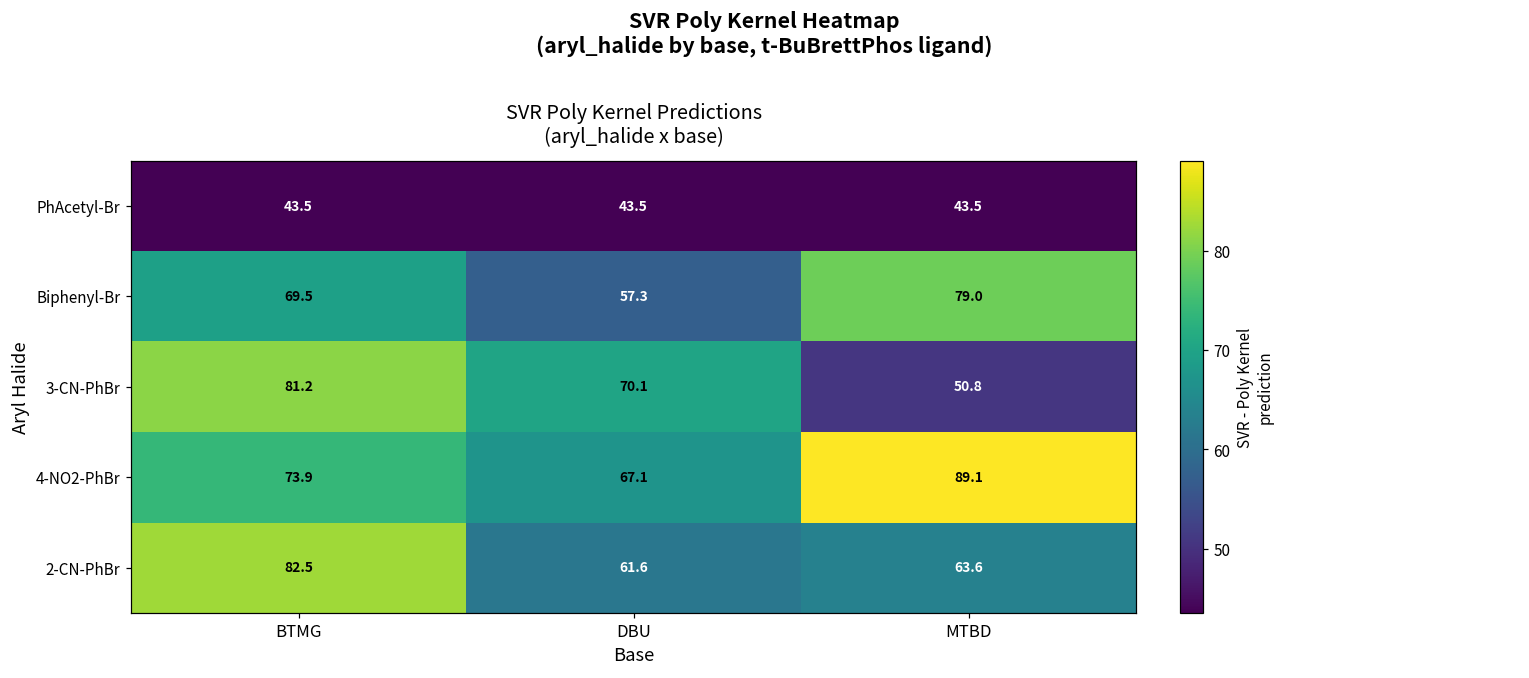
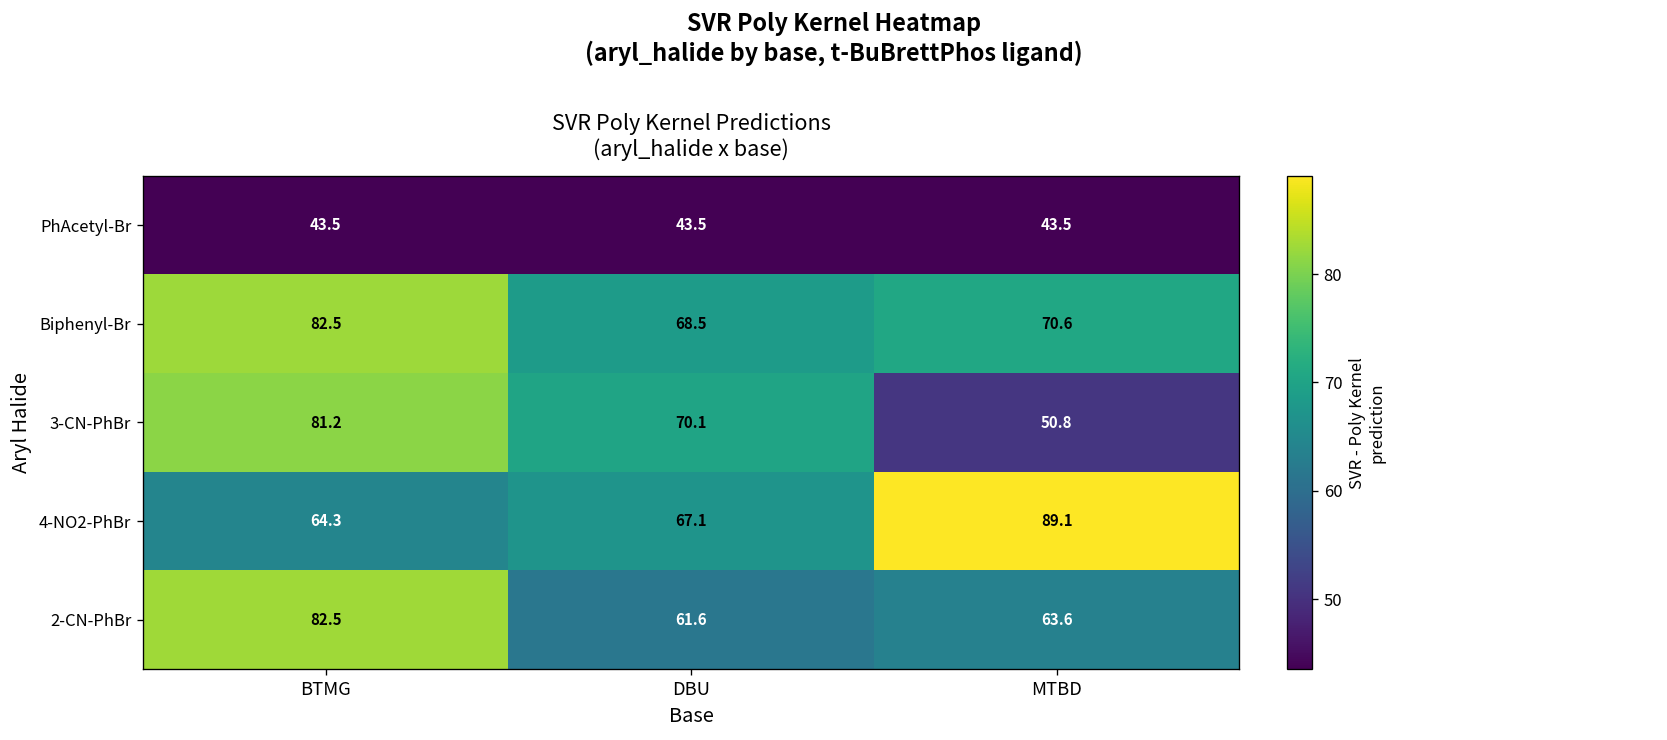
Biphenyl-Br, BTMG: 69.5 -> 82.5
Biphenyl-Br, DBU: 57.3 -> 68.5
Biphenyl-Br, MTBD: 79.0 -> 70.6
4-NO2-PhBr, BTMG: 73.9 -> 64.3
